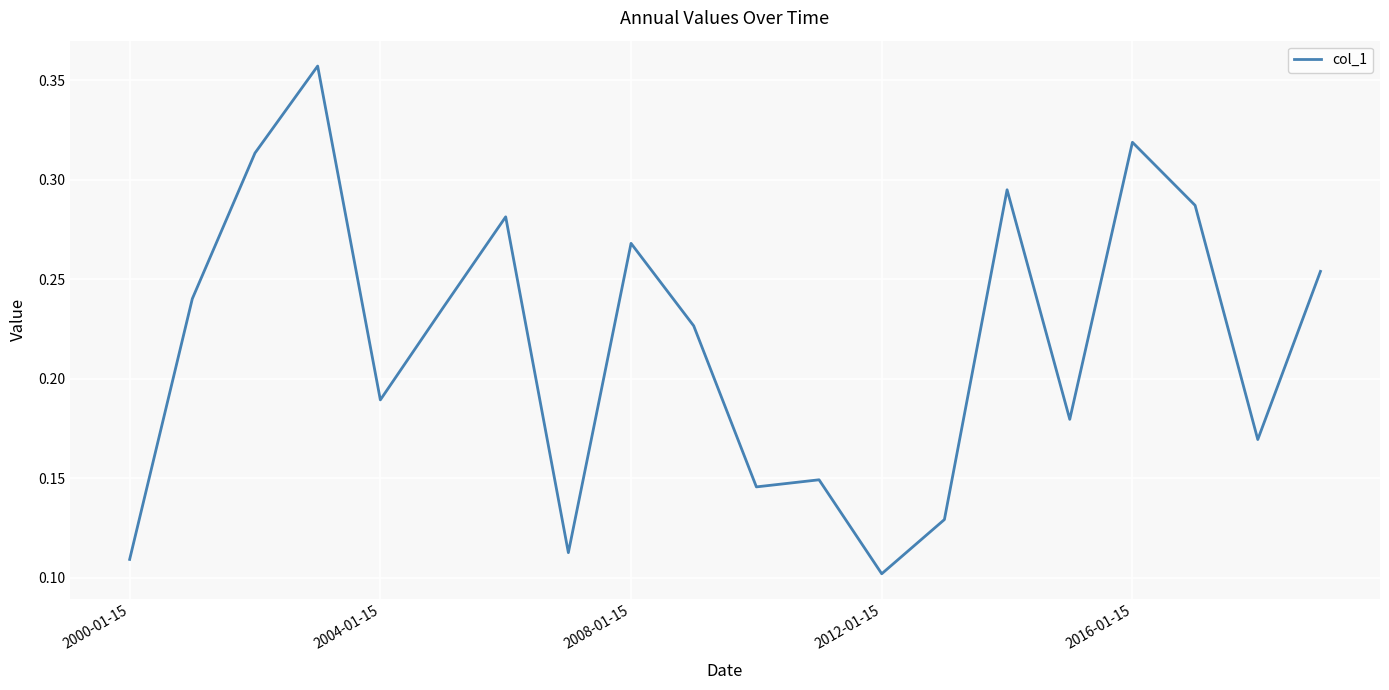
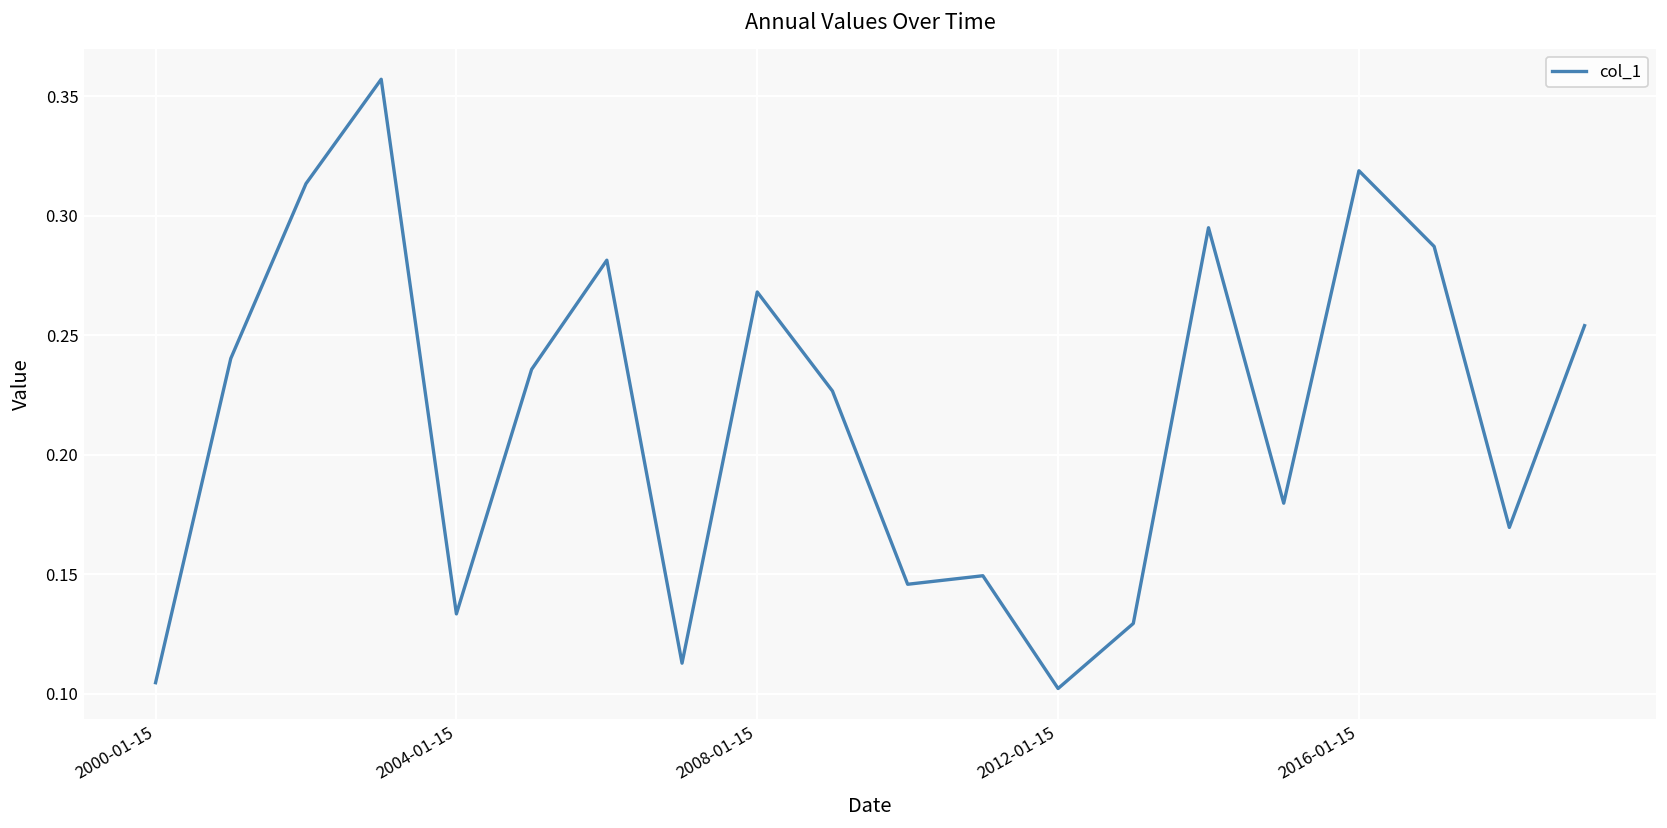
2000-01-15: 0.109 -> 0.105
2004-01-15: 0.189 -> 0.133
